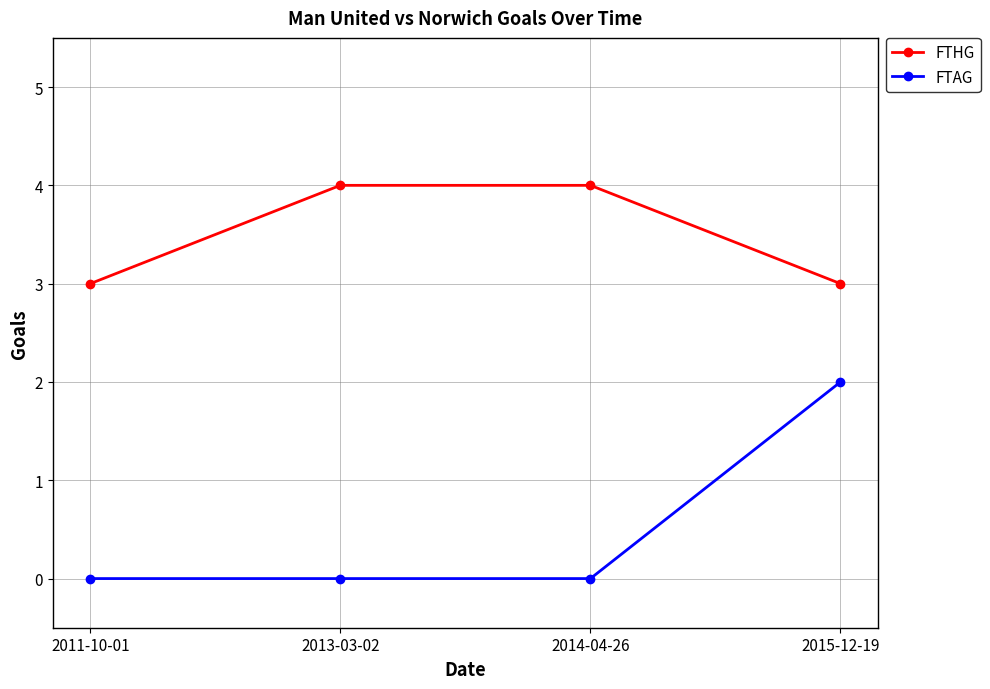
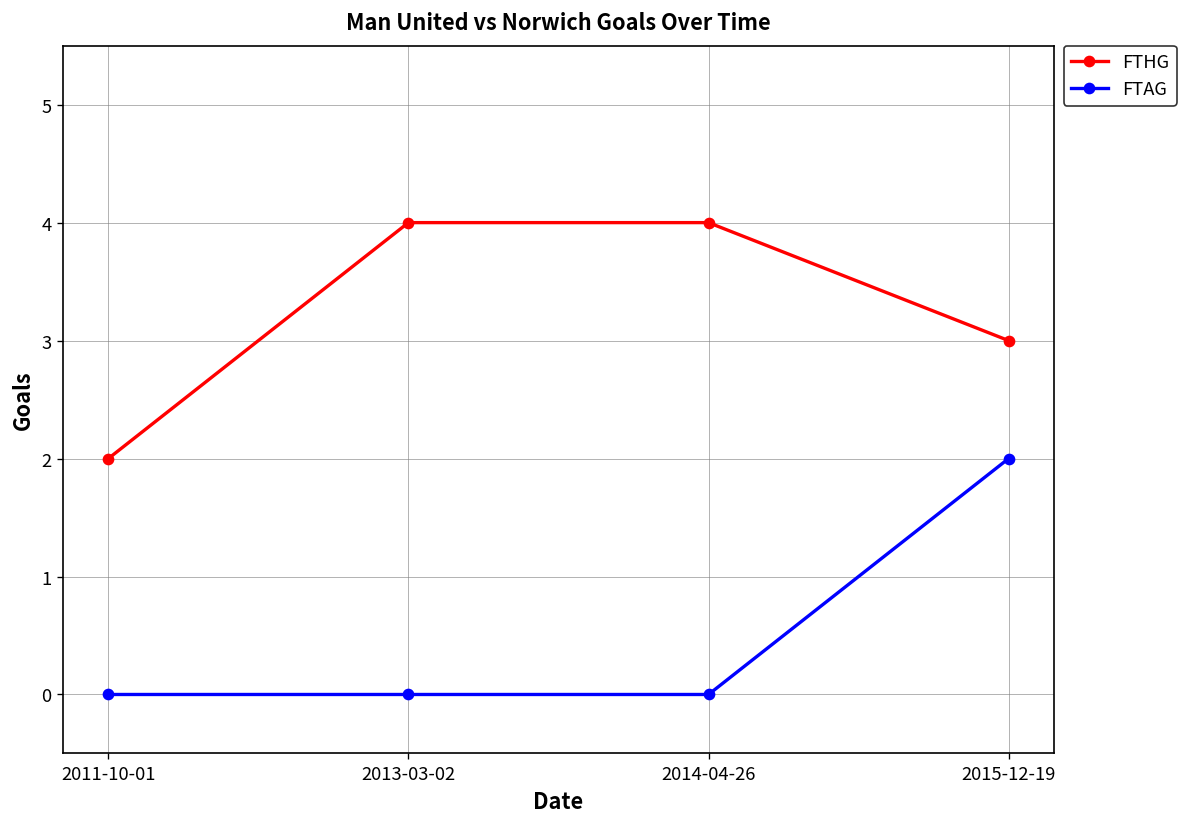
FTHG, 2011-10-01: 3 -> 2
